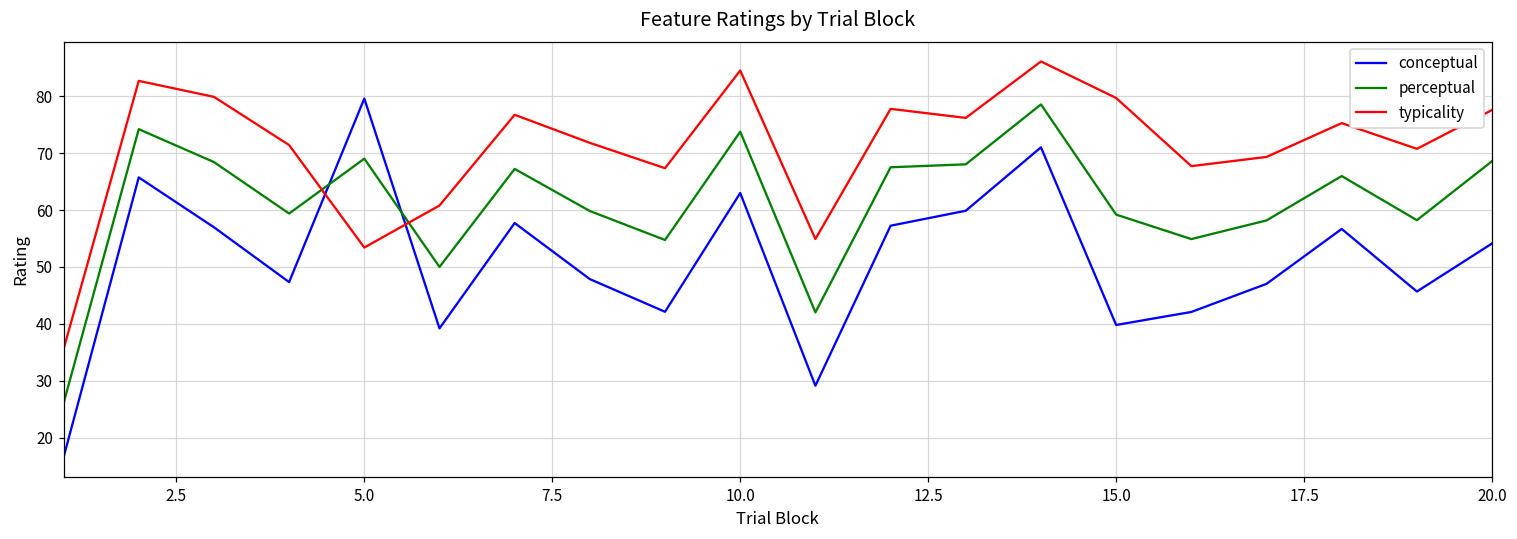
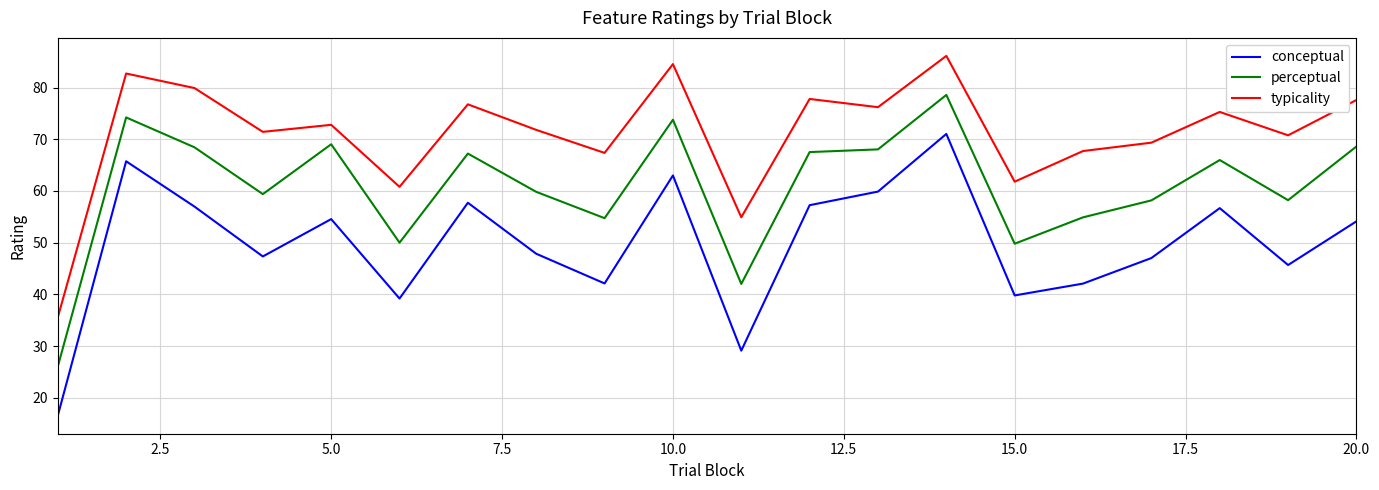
conceptual, 5.0: 80 -> 55
typicality, 5.0: 53 -> 73
perceptual, 15.0: 59 -> 50
typicality, 15.0: 80 -> 62
